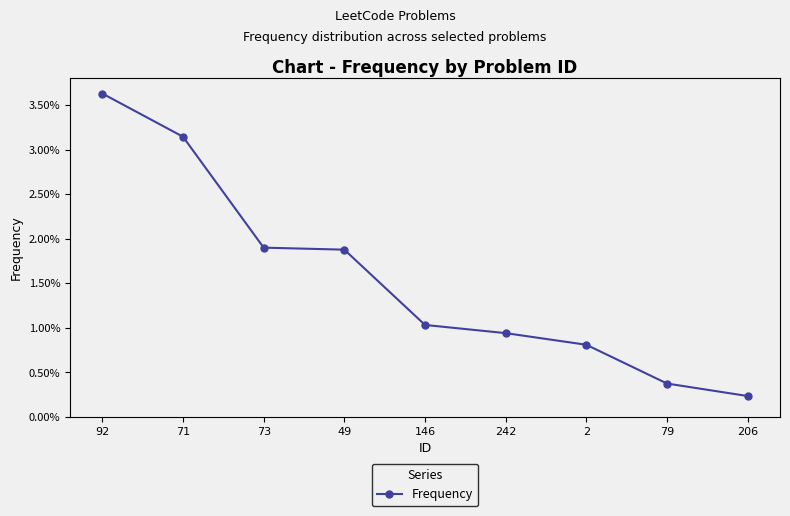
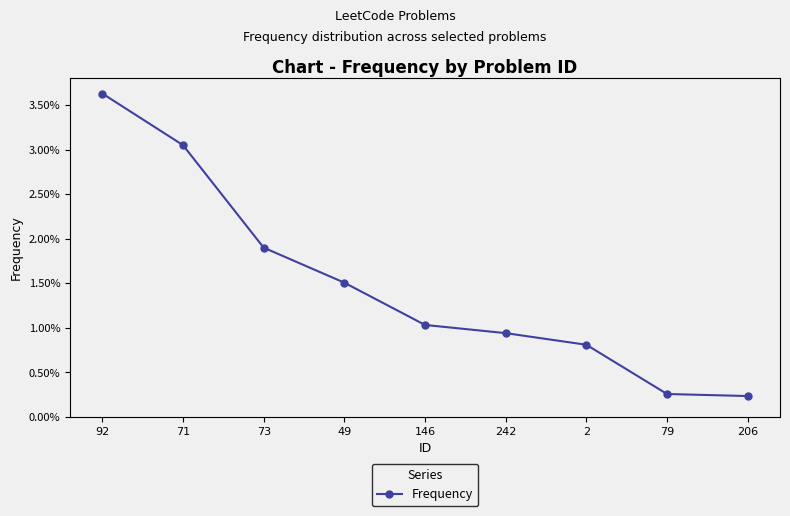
71: 3.15% -> 3.05%
49: 1.9% -> 1.5%
79: 0.4% -> 0.3%
